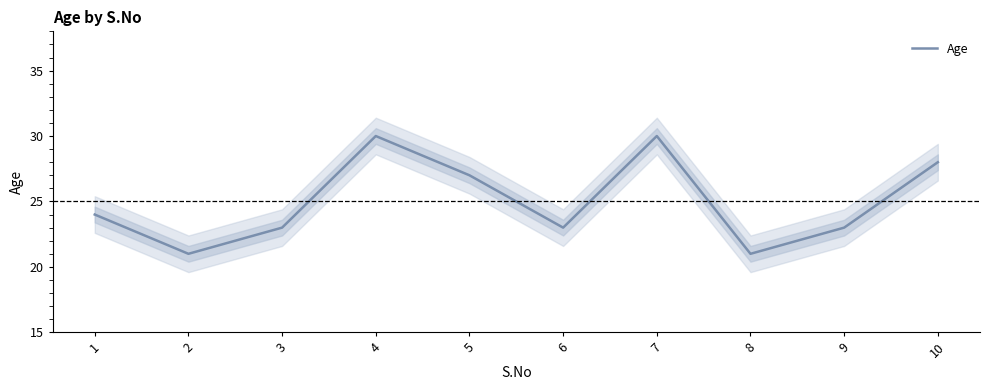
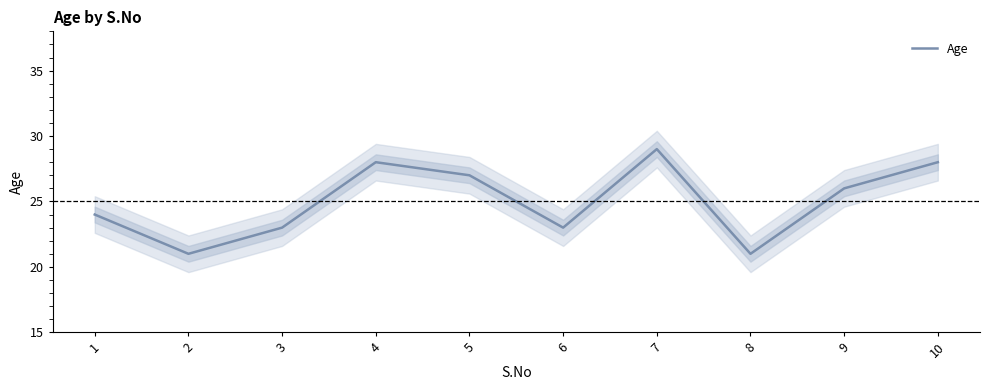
Age, 4: 30 -> 28
Age, 7: 30 -> 29
Age, 9: 23 -> 26
